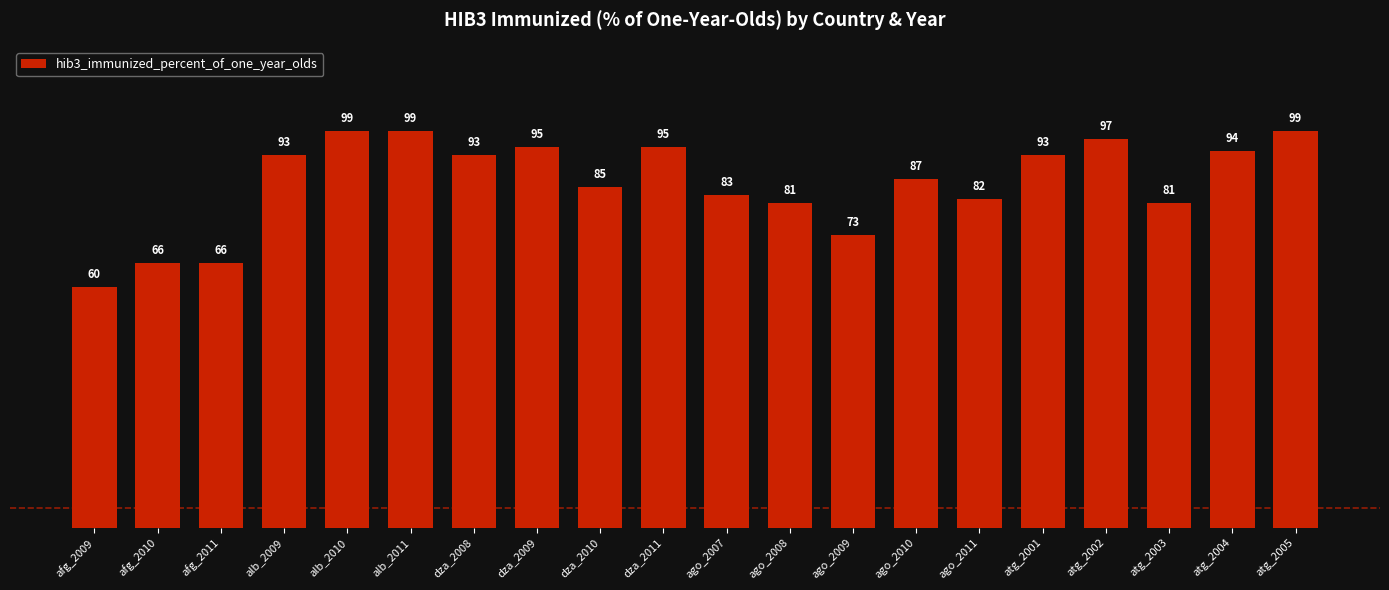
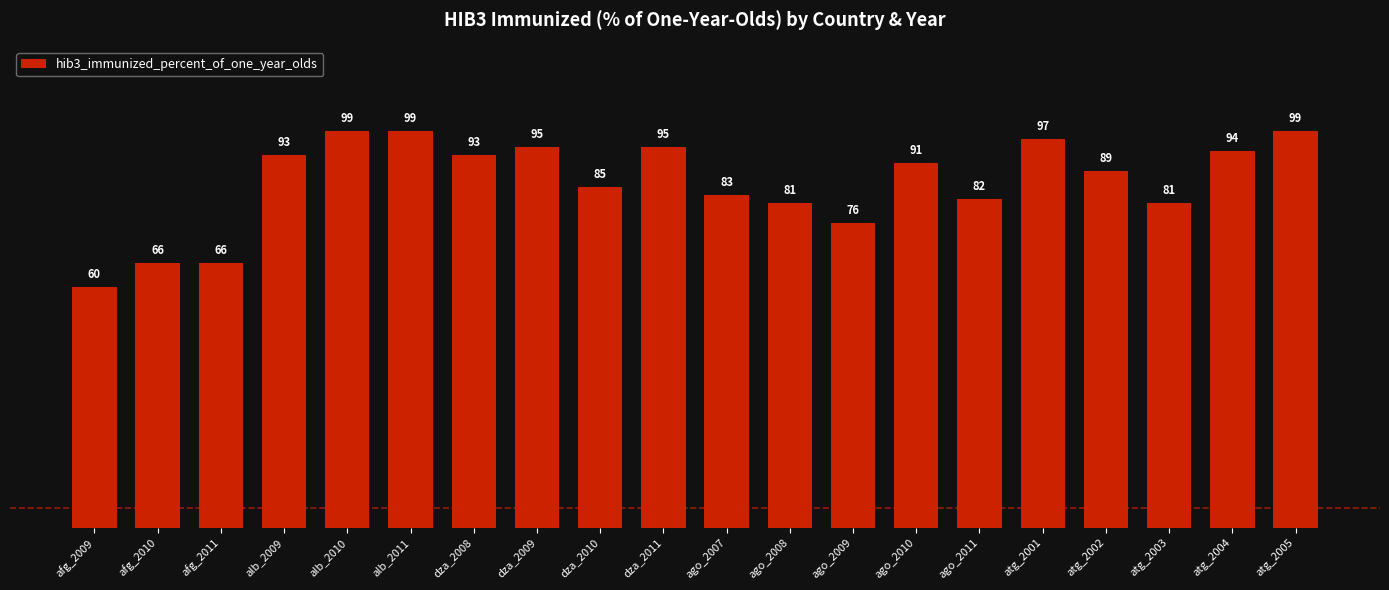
ago_2009: 73 -> 76
ago_2010: 87 -> 91
atg_2001: 93 -> 97
atg_2002: 97 -> 89
